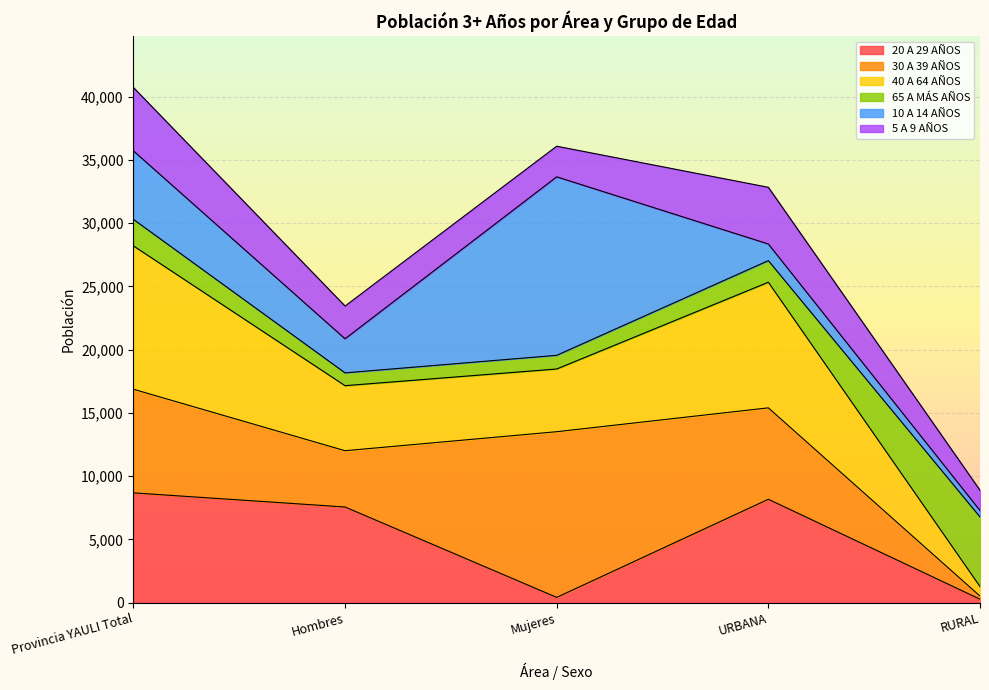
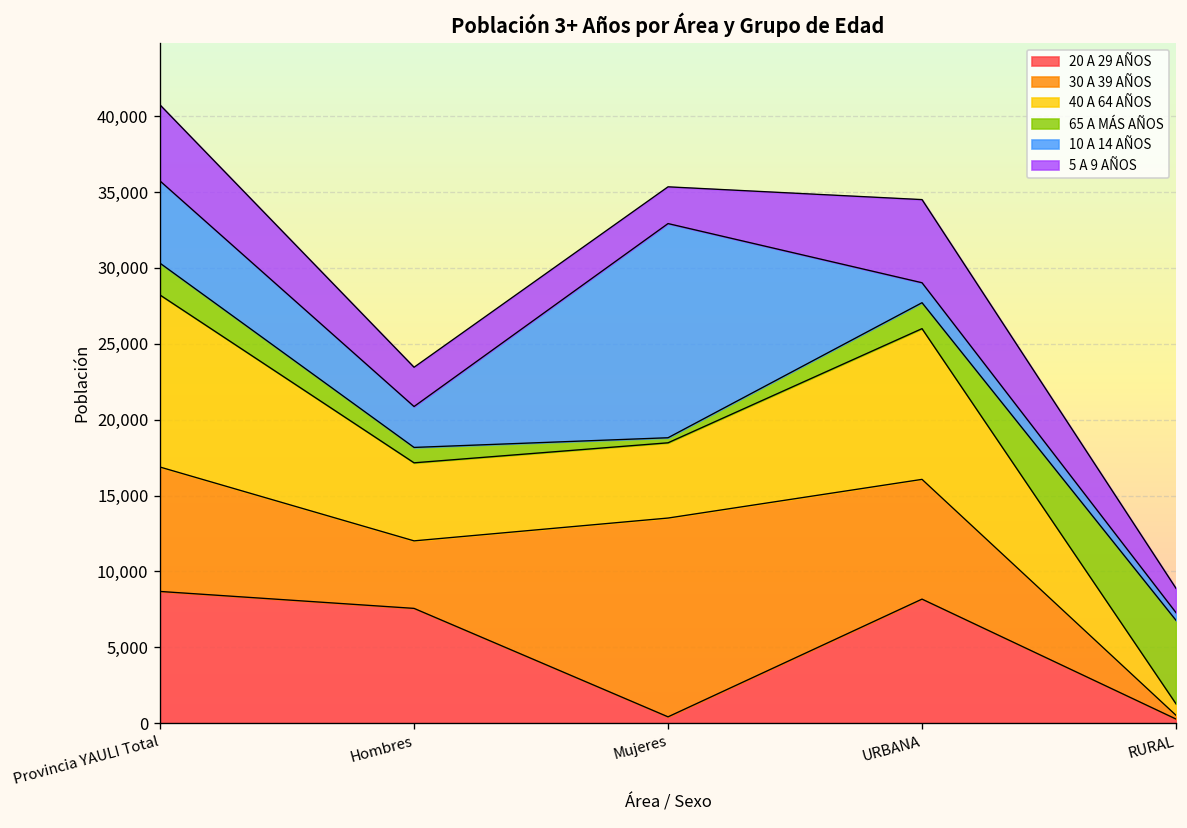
65 A MÁS AÑOS, Mujeres: 1,100 -> 300
30 A 39 AÑOS, URBANA: 7,200 -> 7,900
5 A 9 AÑOS, URBANA: 4,500 -> 5,500
